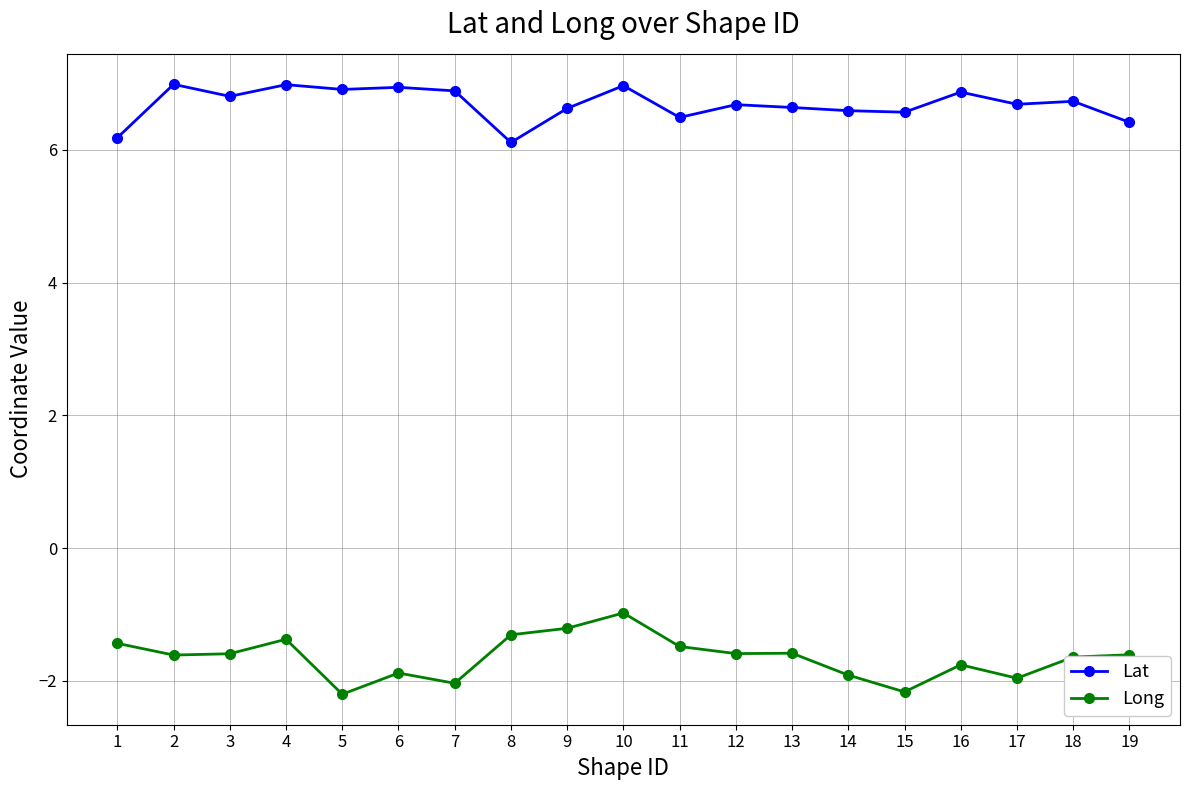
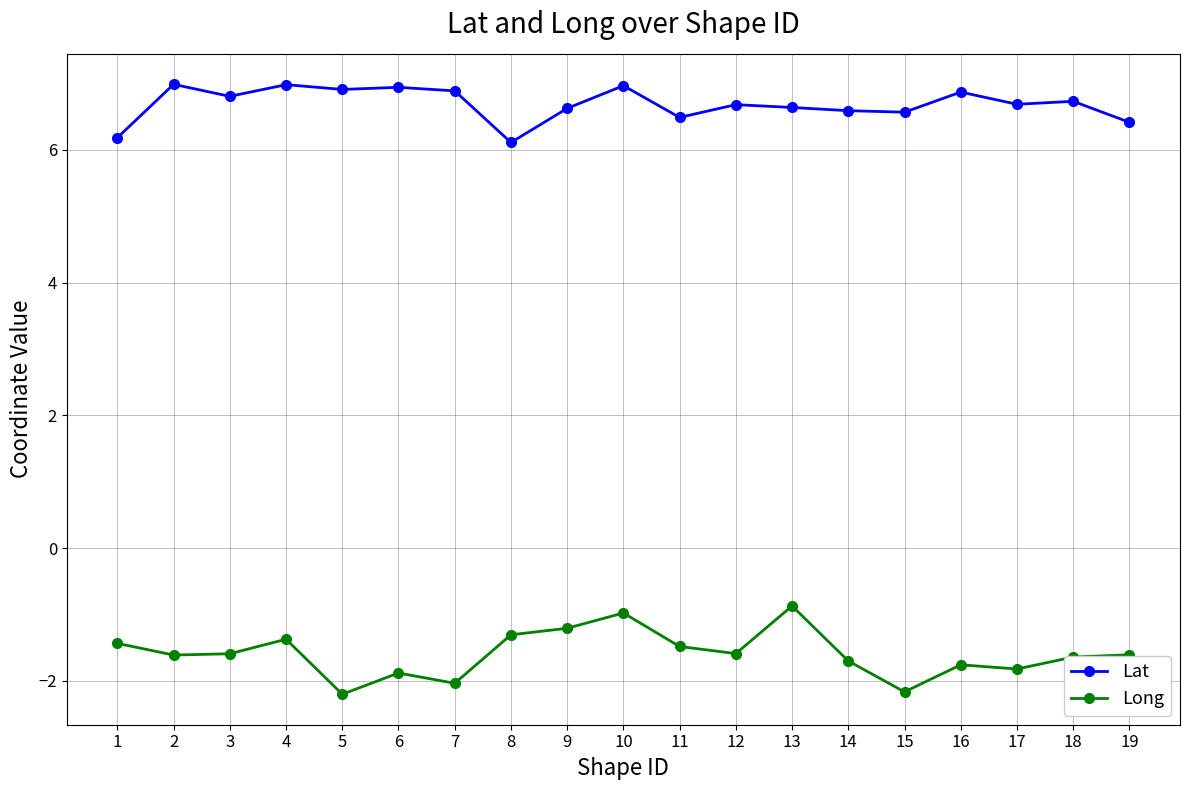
Long, 13: -1.6 -> -0.9
Long, 14: -1.9 -> -1.7
Long, 17: -2.0 -> -1.8
